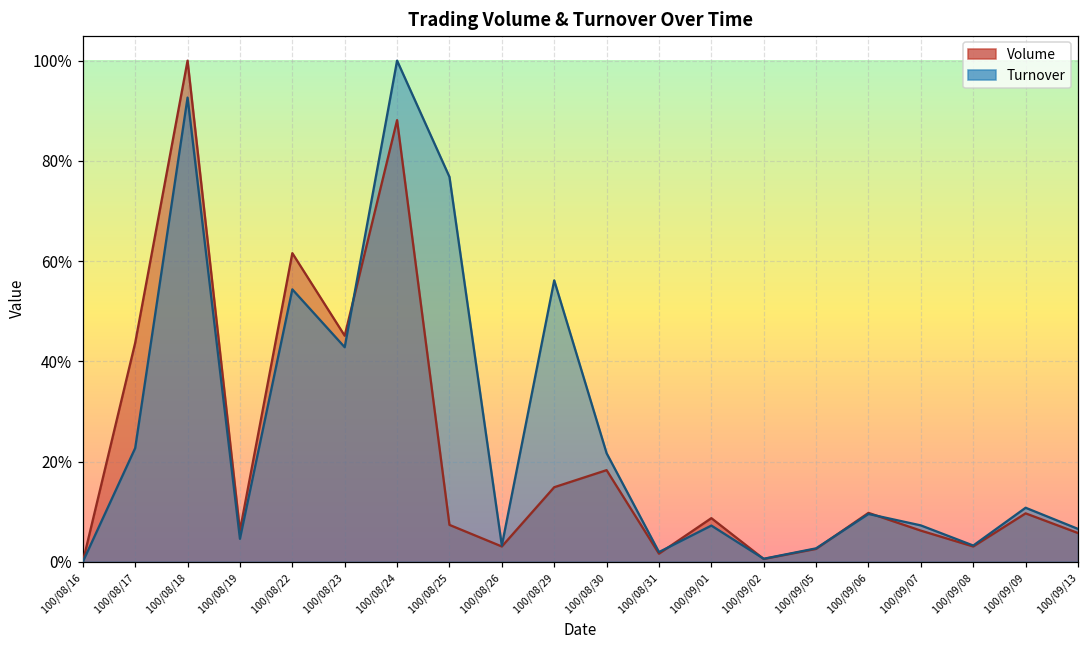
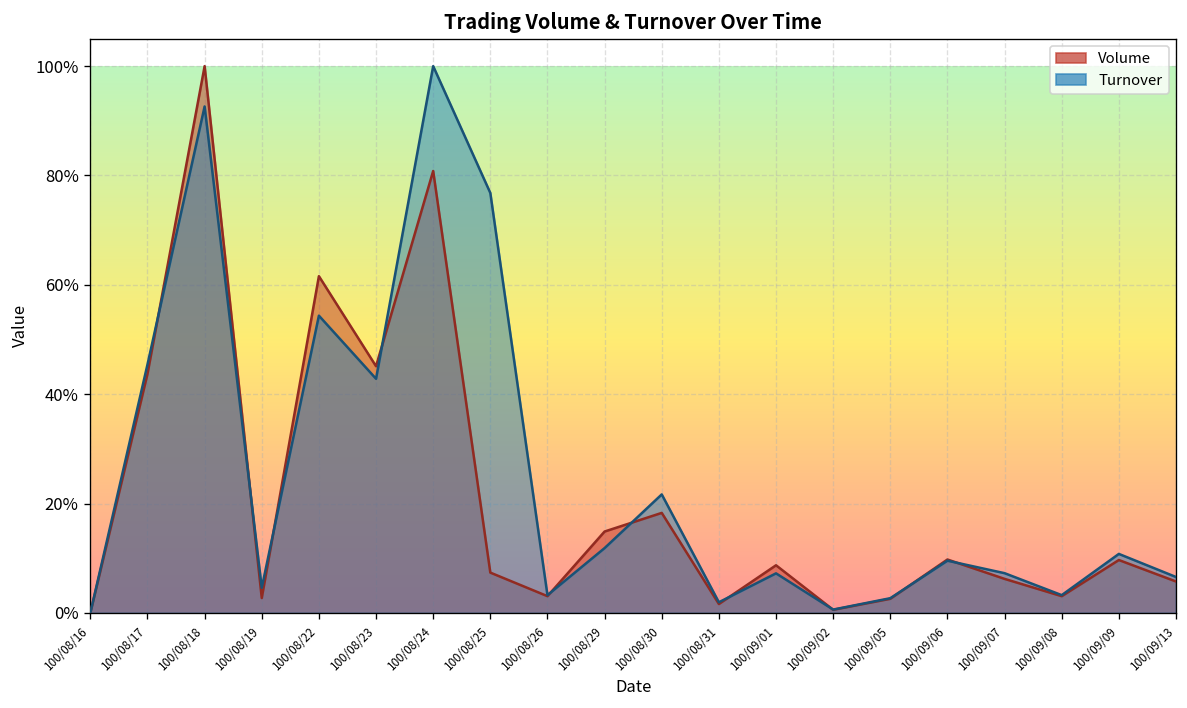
Turnover, 100/08/17: 23% -> 45%
Volume, 100/08/19: 6% -> 3%
Volume, 100/08/24: 88% -> 81%
Turnover, 100/08/29: 56% -> 12%
